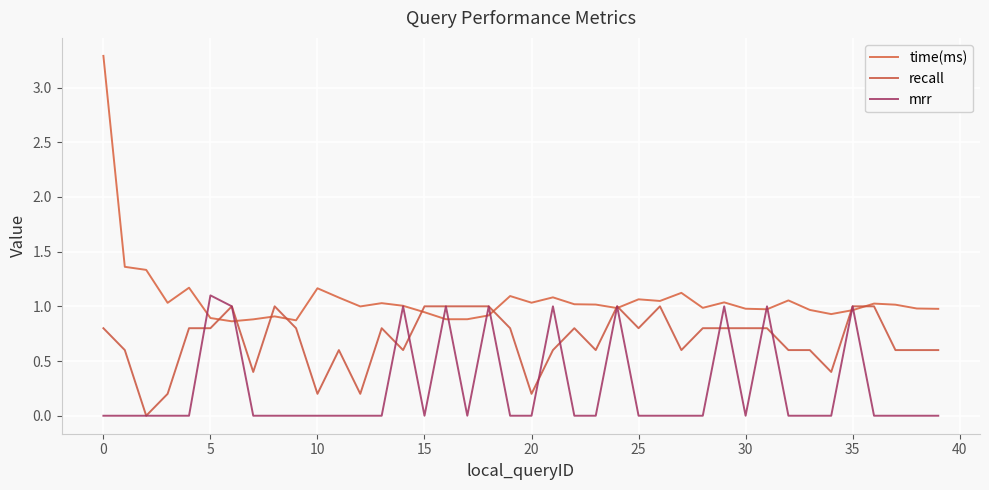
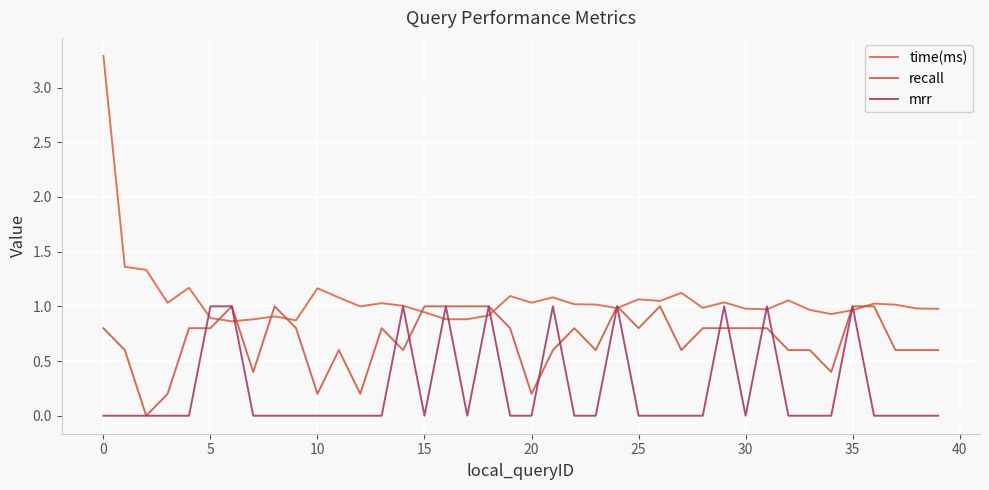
mrr, 5: 1.1 -> 1.0
